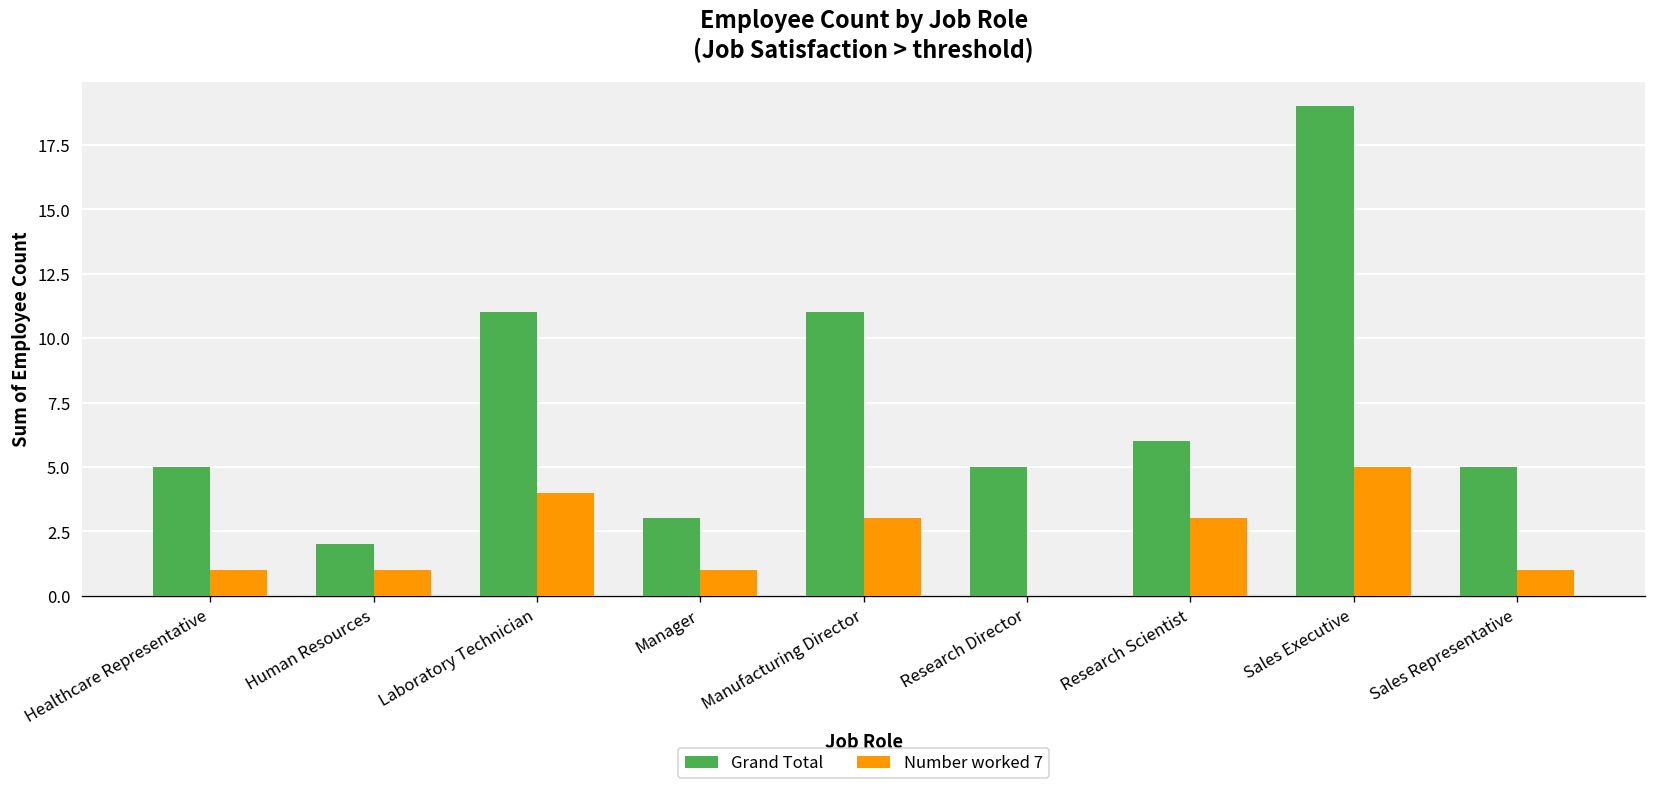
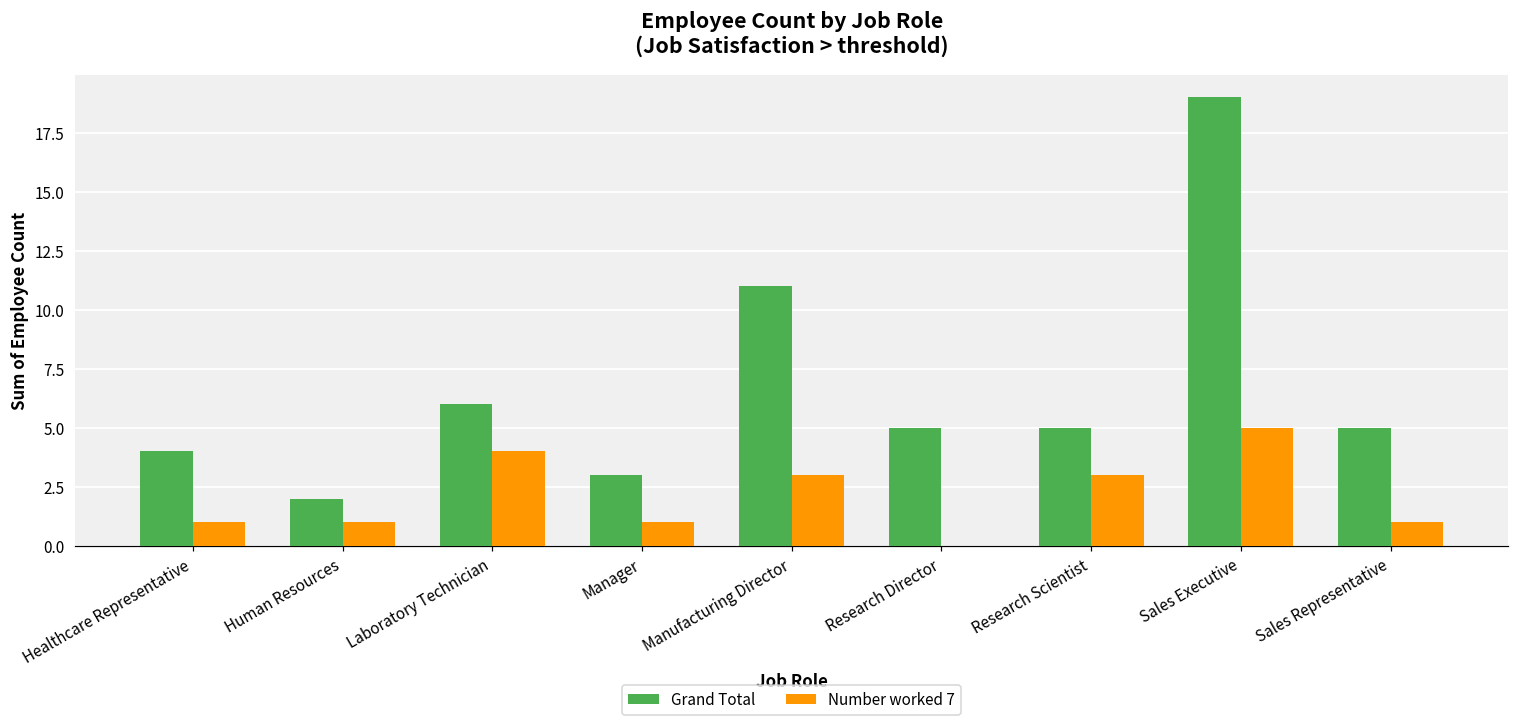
Grand Total, Healthcare Representative: 5 -> 4
Grand Total, Laboratory Technician: 11 -> 6
Grand Total, Research Scientist: 6 -> 5
